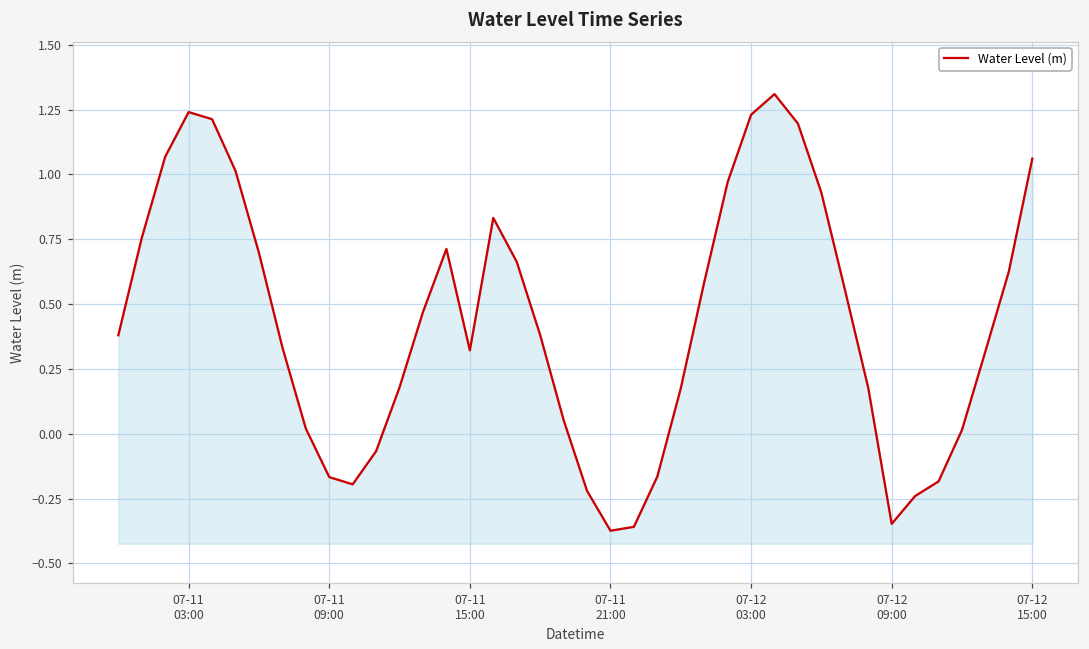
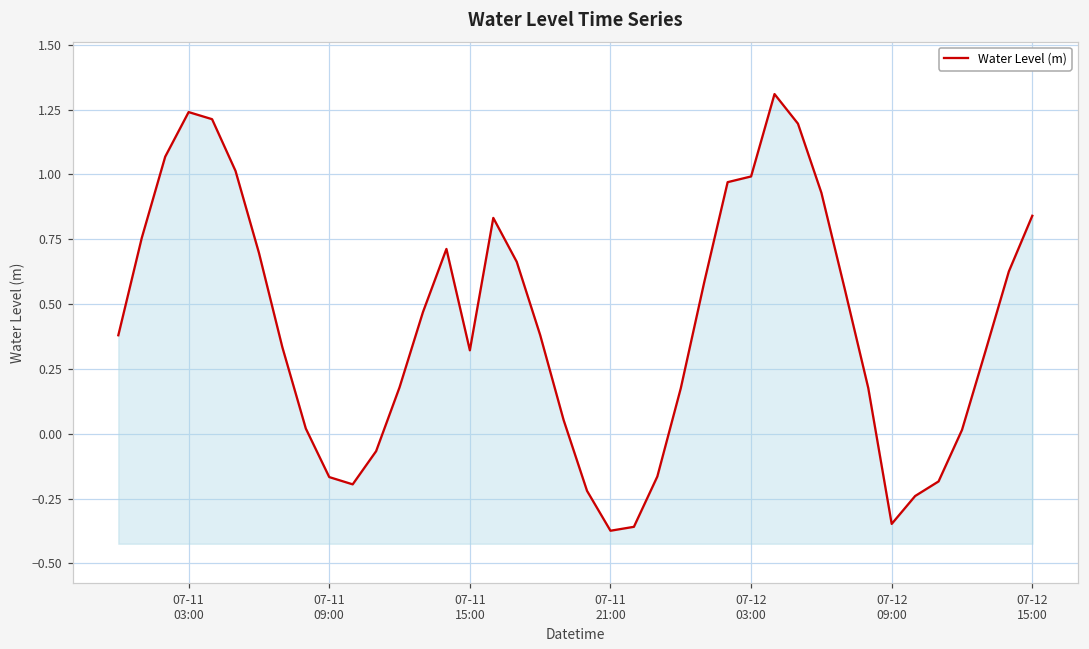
07-12 03:00: 1.23 -> 0.99
07-12 15:00: 1.06 -> 0.84
